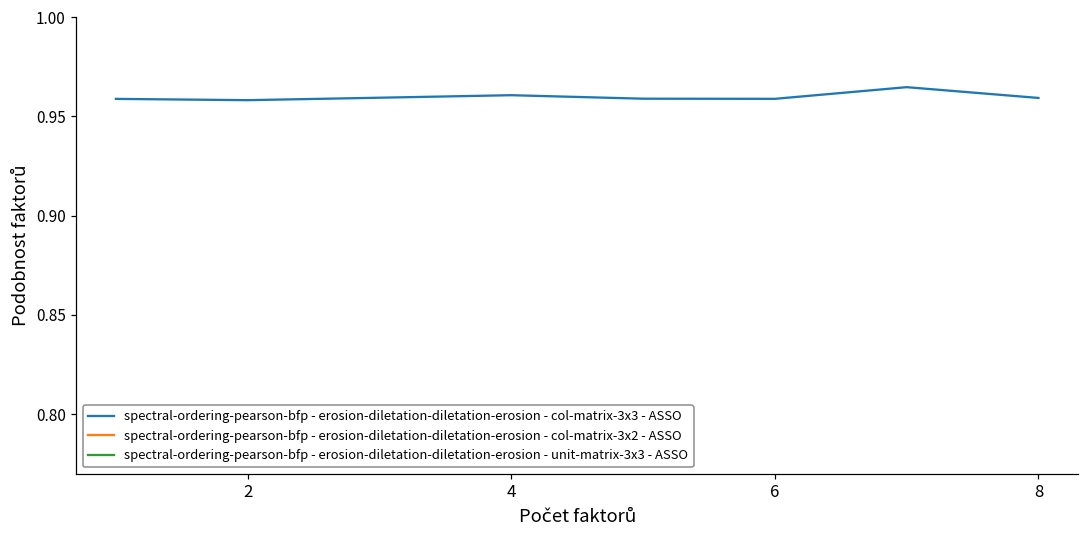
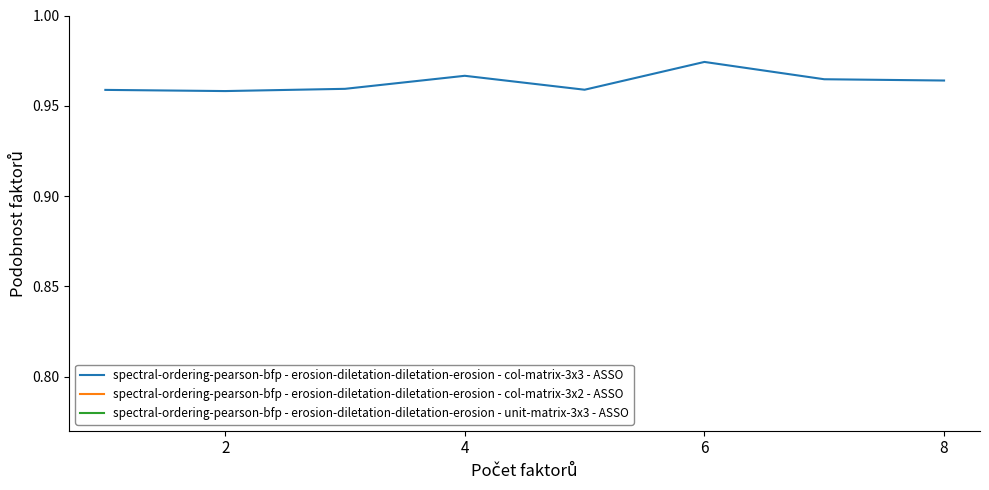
spectral-ordering-pearson-bfp - erosion-diletation-diletation-erosion - col-matrix-3x3 - ASSO, 4: 0.961 -> 0.967
spectral-ordering-pearson-bfp - erosion-diletation-diletation-erosion - col-matrix-3x3 - ASSO, 6: 0.959 -> 0.974
spectral-ordering-pearson-bfp - erosion-diletation-diletation-erosion - col-matrix-3x3 - ASSO, 8: 0.959 -> 0.964
